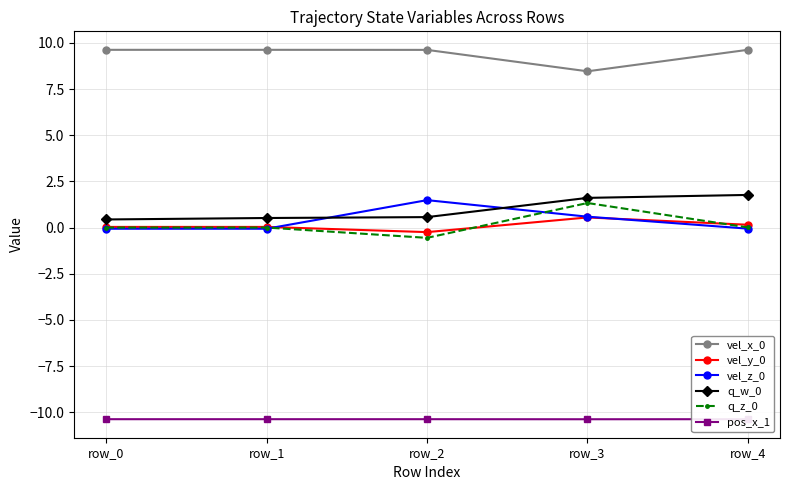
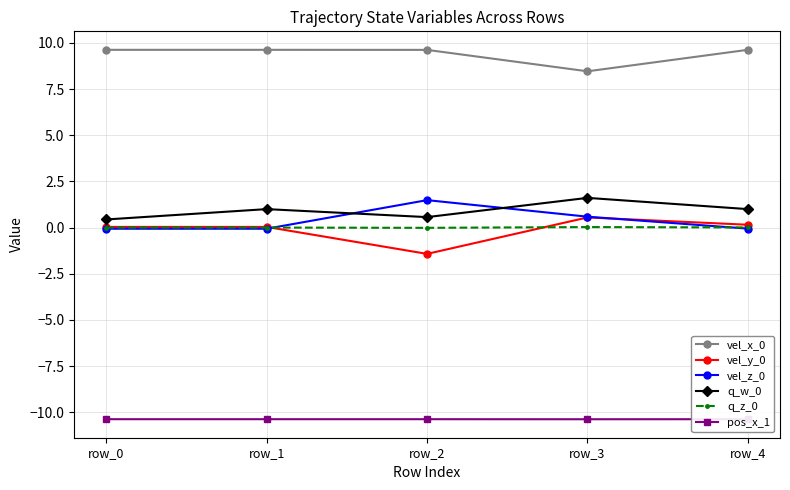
q_w_0, row_1: 0.5 -> 1.0
vel_y_0, row_2: -0.2 -> -1.4
q_z_0, row_2: -0.6 -> 0.0
q_z_0, row_3: 1.3 -> 0.0
q_w_0, row_4: 1.8 -> 1.0
